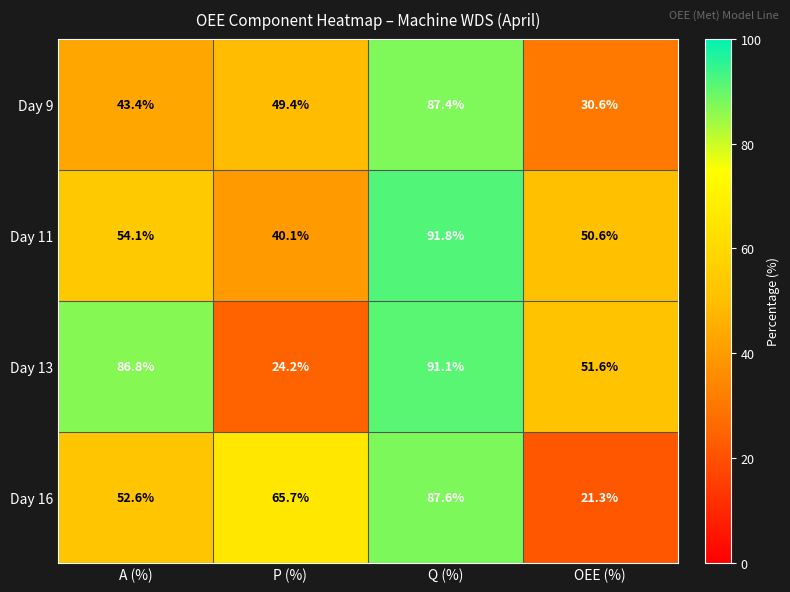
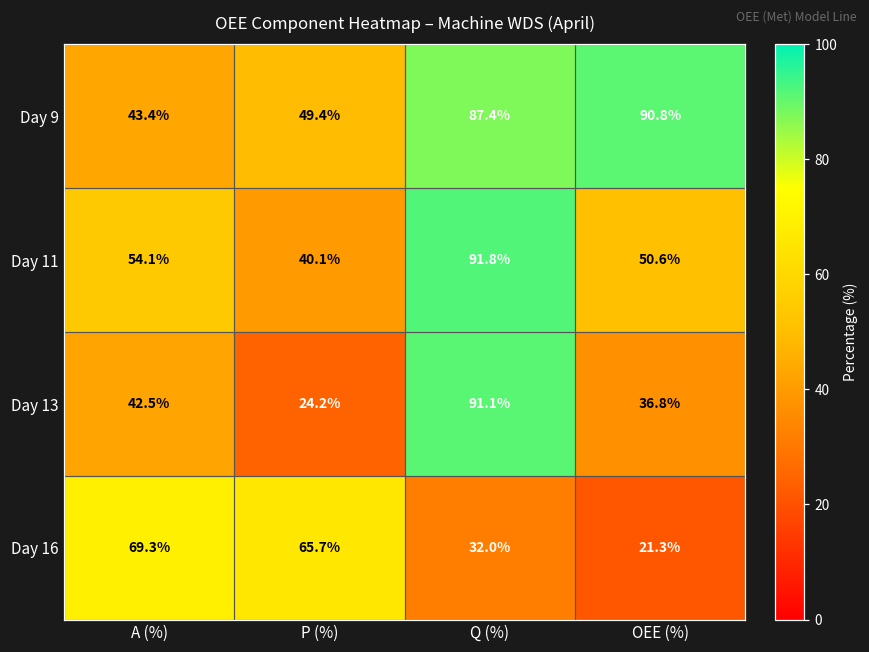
Day 9, OEE (%): 30.6% -> 90.8%
Day 13, A (%): 86.8% -> 42.5%
Day 13, OEE (%): 51.6% -> 36.8%
Day 16, A (%): 52.6% -> 69.3%
Day 16, Q (%): 87.6% -> 32.0%
